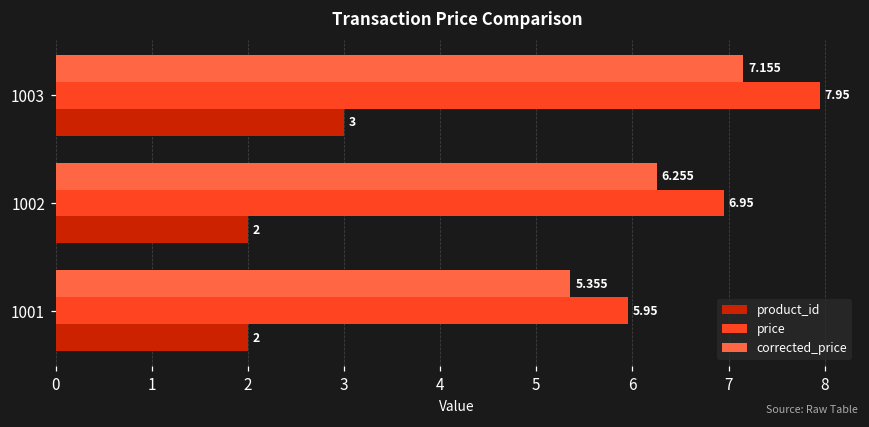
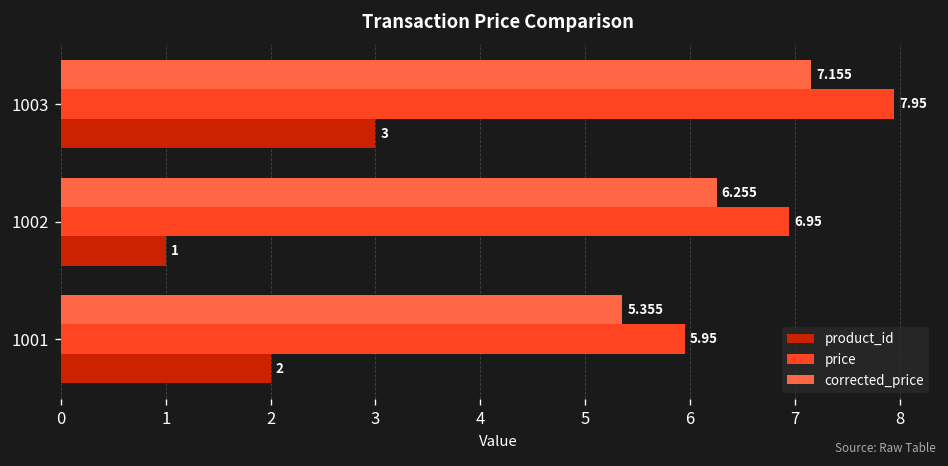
product_id, 1002: 2 -> 1
